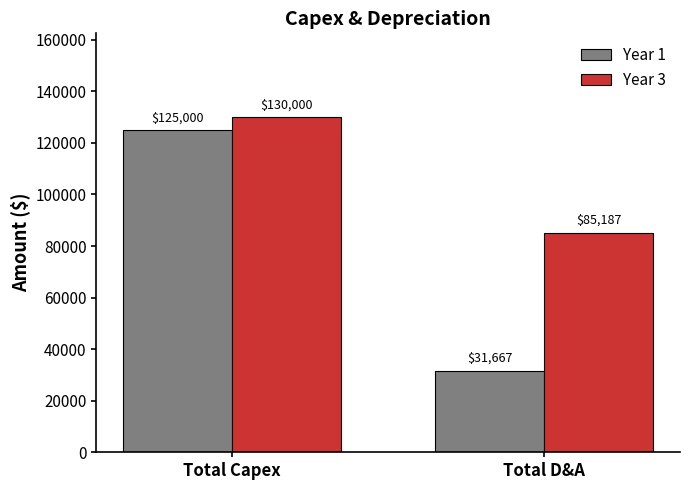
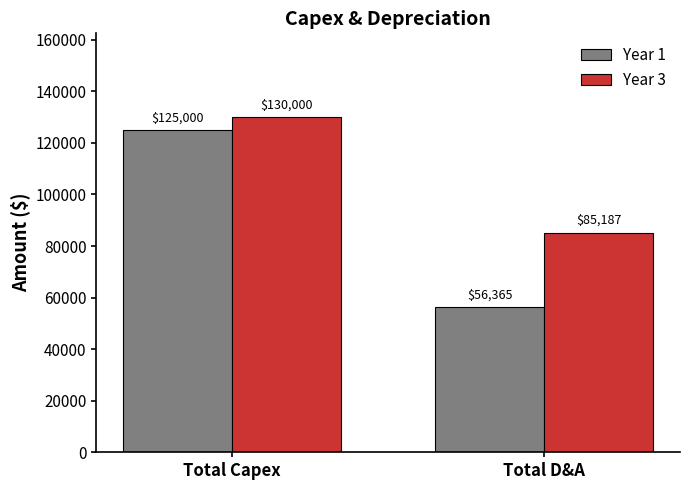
Year 1, Total D&A: $31,667 -> $56,365
